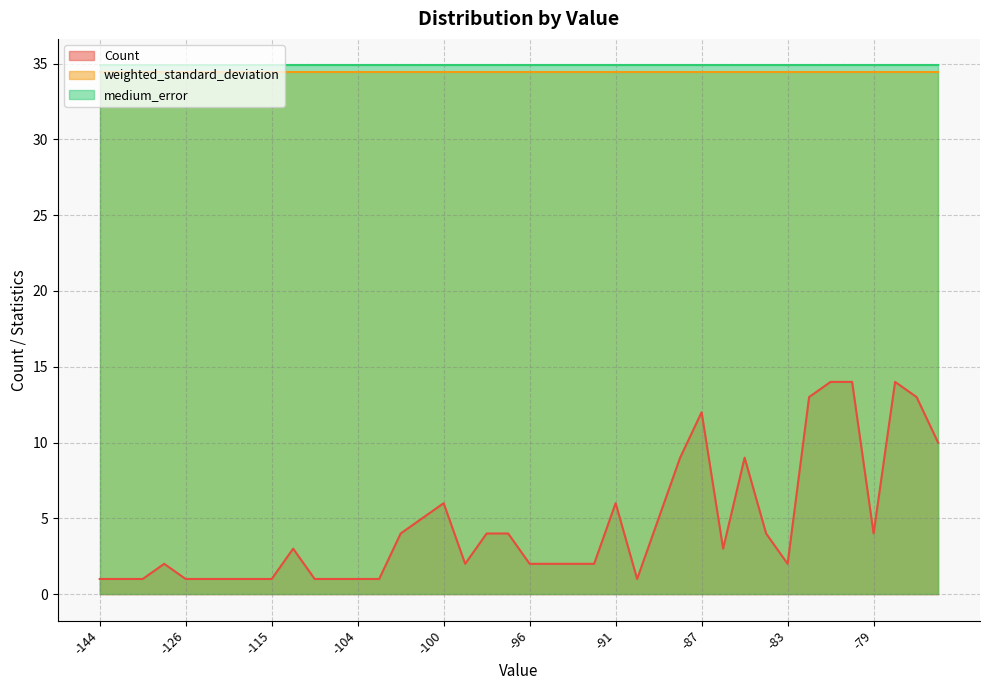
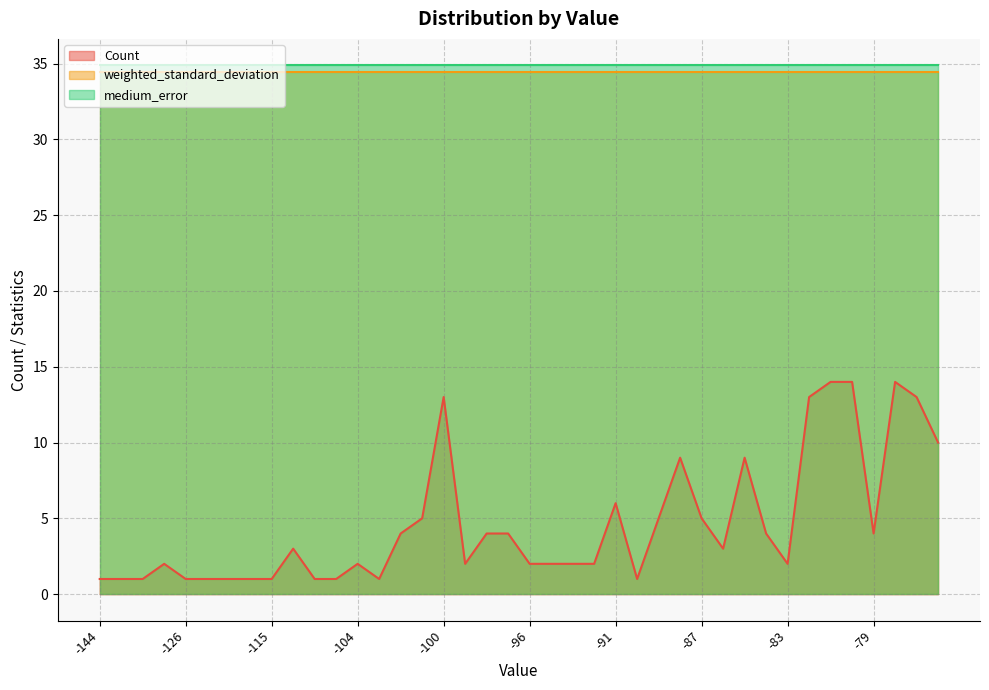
Count, -104: 1 -> 2
Count, -100: 6 -> 13
Count, -87: 12 -> 5
